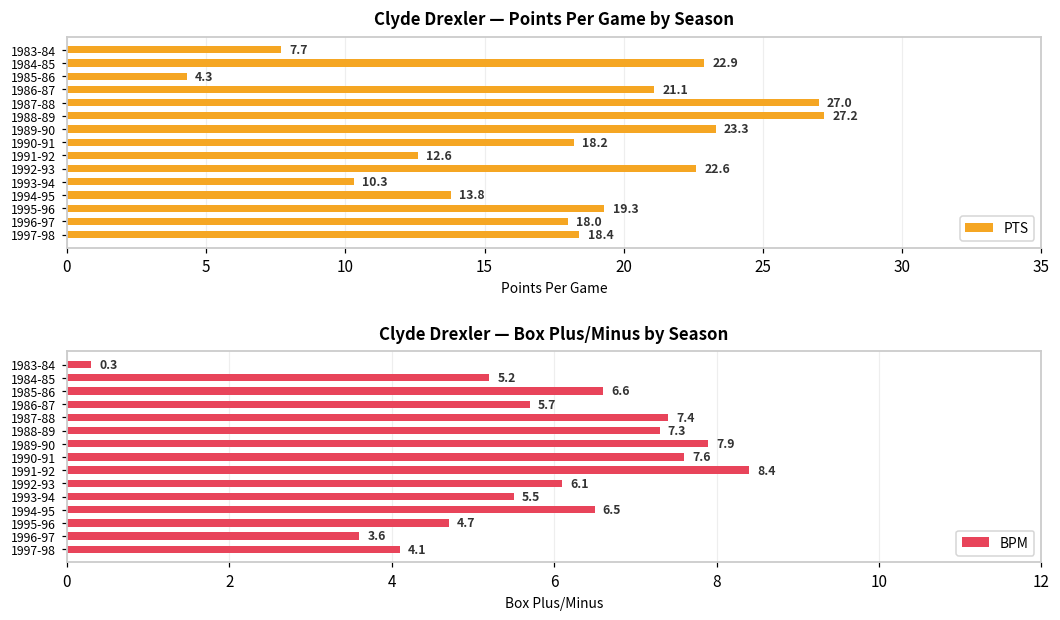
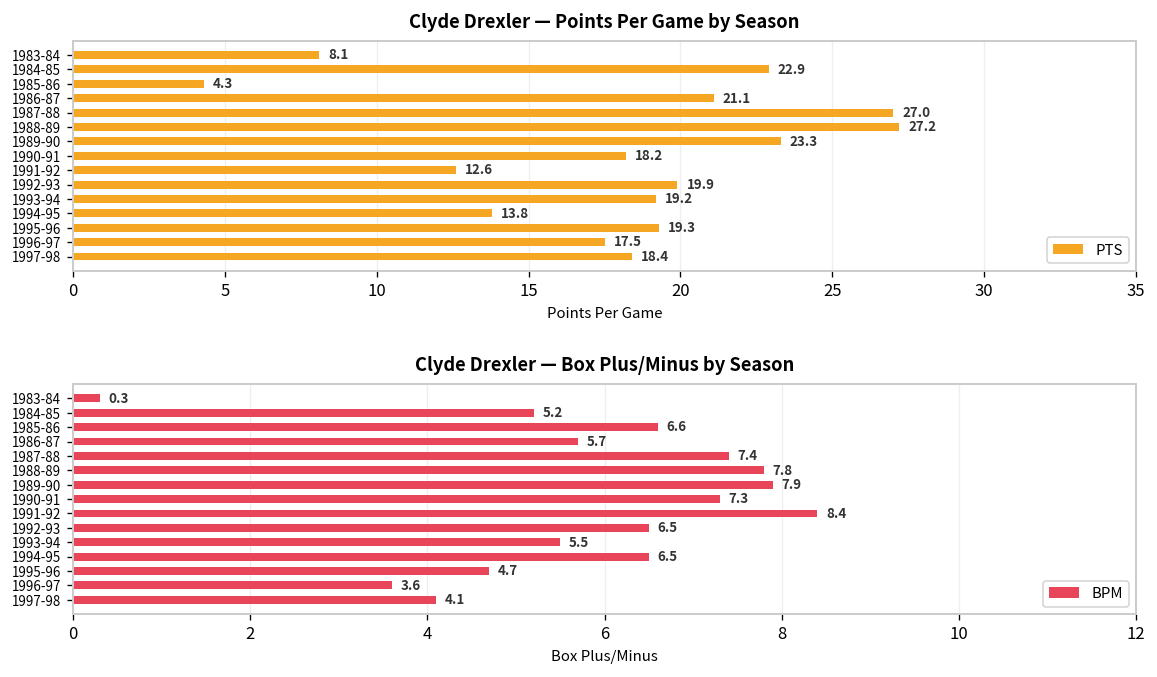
Clyde Drexler — Points Per Game by Season, 1983-84: 7.7 -> 8.1
Clyde Drexler — Points Per Game by Season, 1992-93: 22.6 -> 19.9
Clyde Drexler — Points Per Game by Season, 1993-94: 10.3 -> 19.2
Clyde Drexler — Points Per Game by Season, 1996-97: 18.0 -> 17.5
Clyde Drexler — Box Plus/Minus by Season, 1988-89: 7.3 -> 7.8
Clyde Drexler — Box Plus/Minus by Season, 1990-91: 7.6 -> 7.3
Clyde Drexler — Box Plus/Minus by Season, 1992-93: 6.1 -> 6.5
